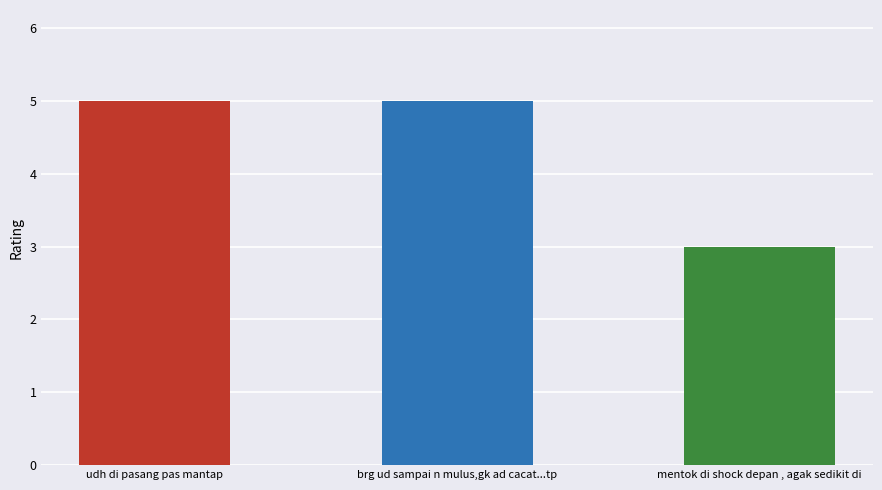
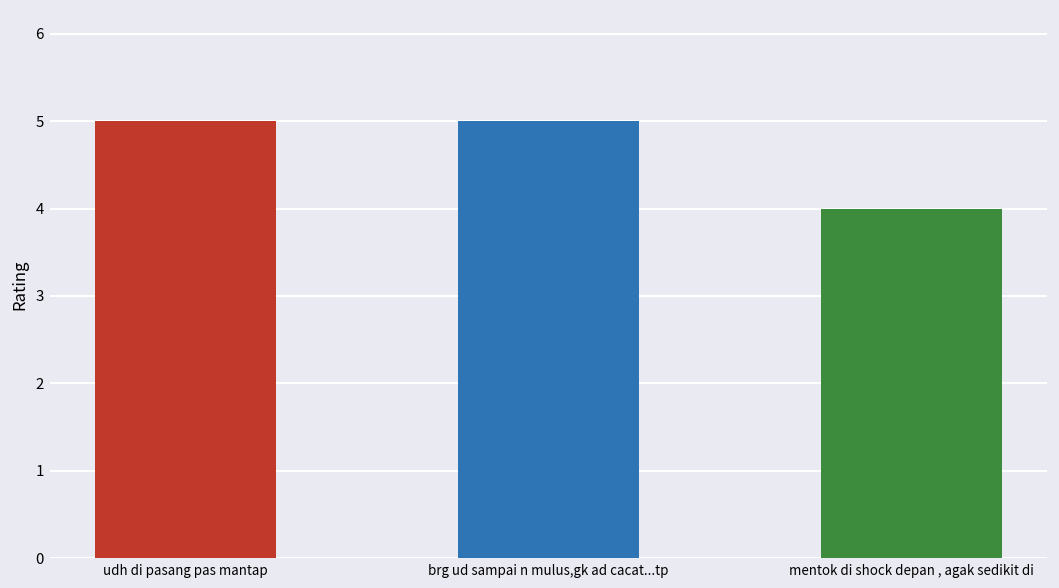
mentok di shock depan , agak sedikit di: 3 -> 4
